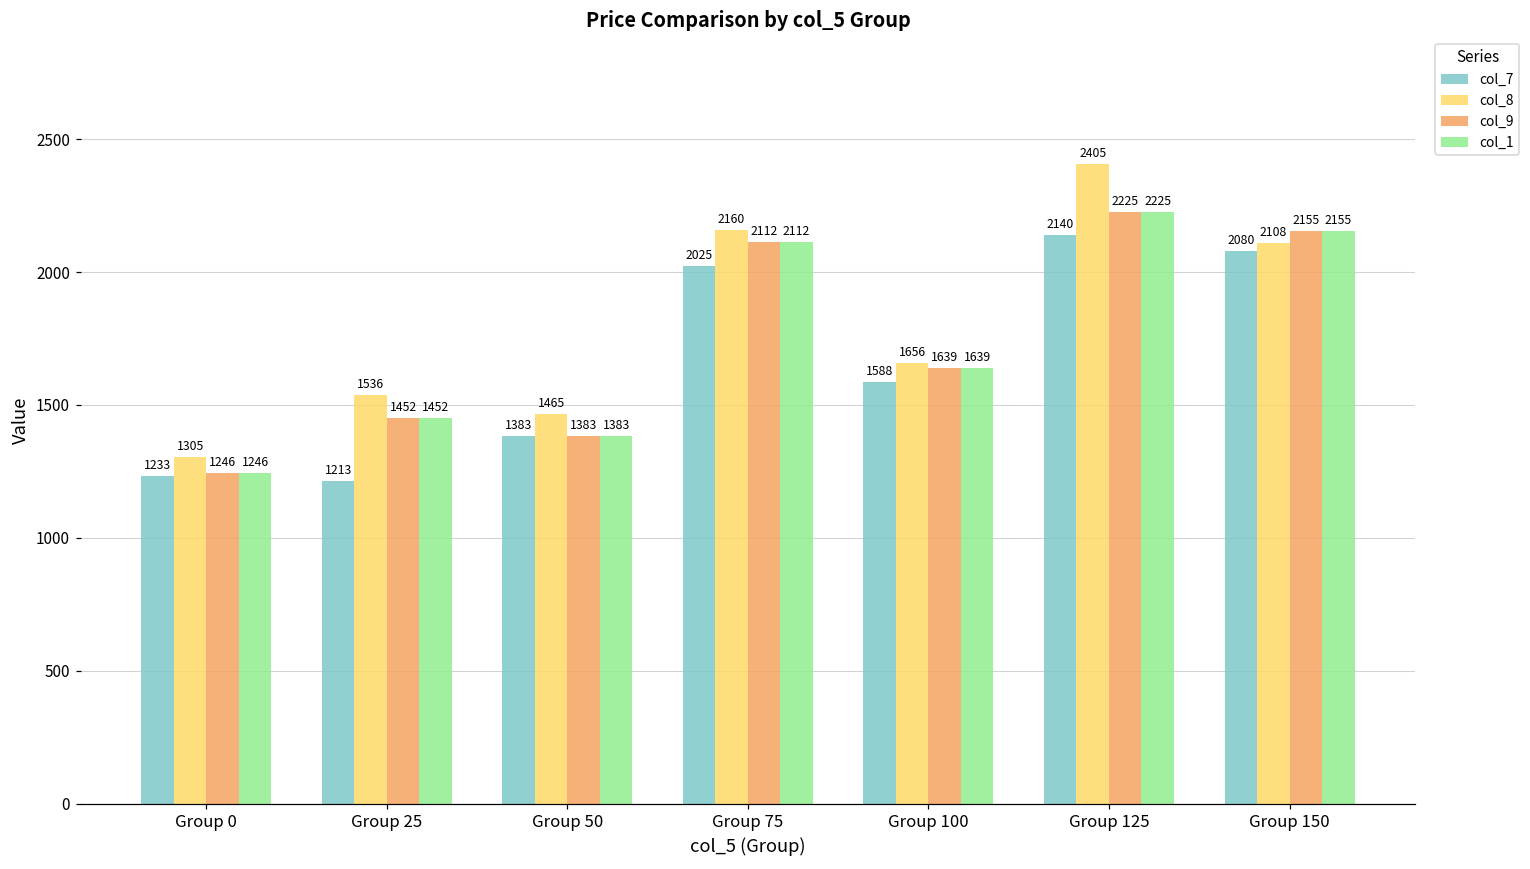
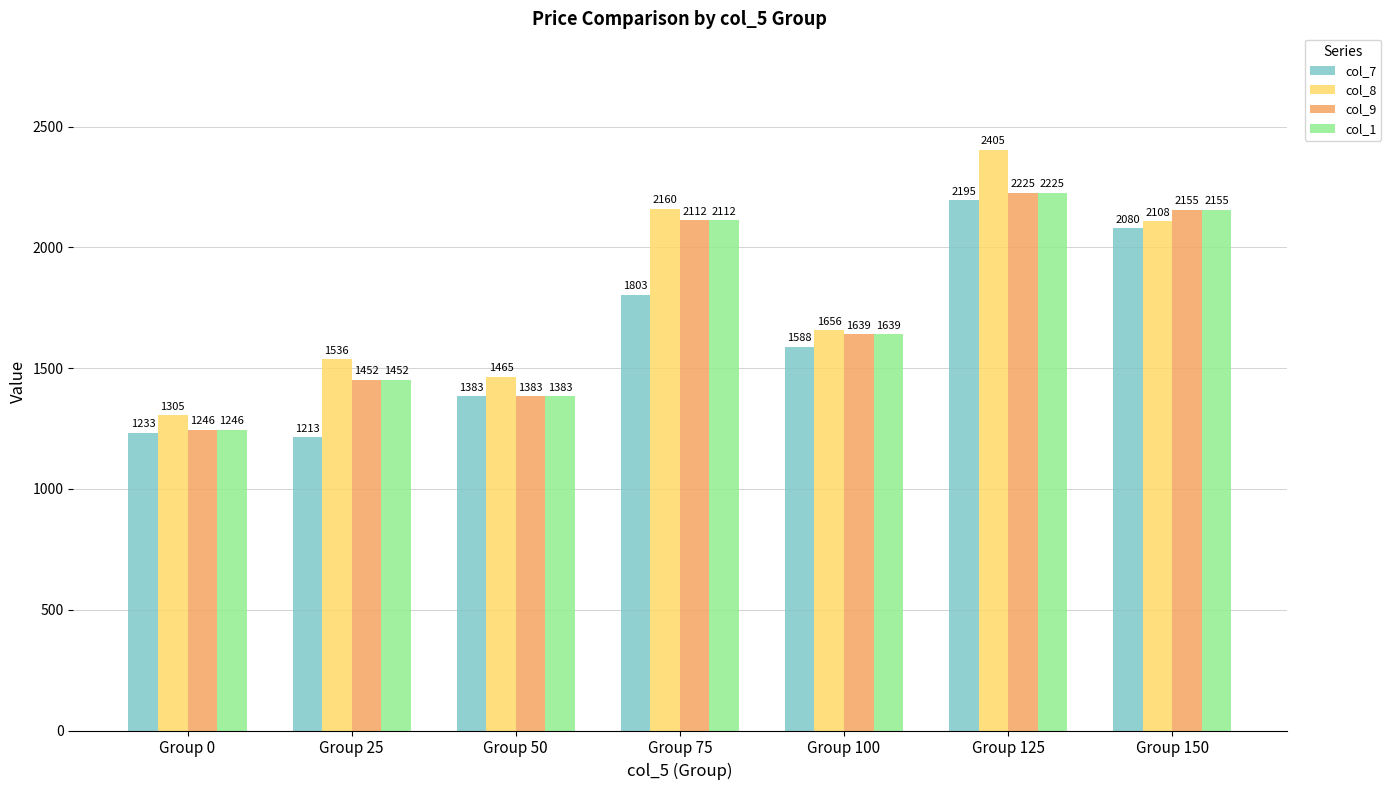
col_7, Group 75: 2025 -> 1803
col_7, Group 125: 2140 -> 2195
